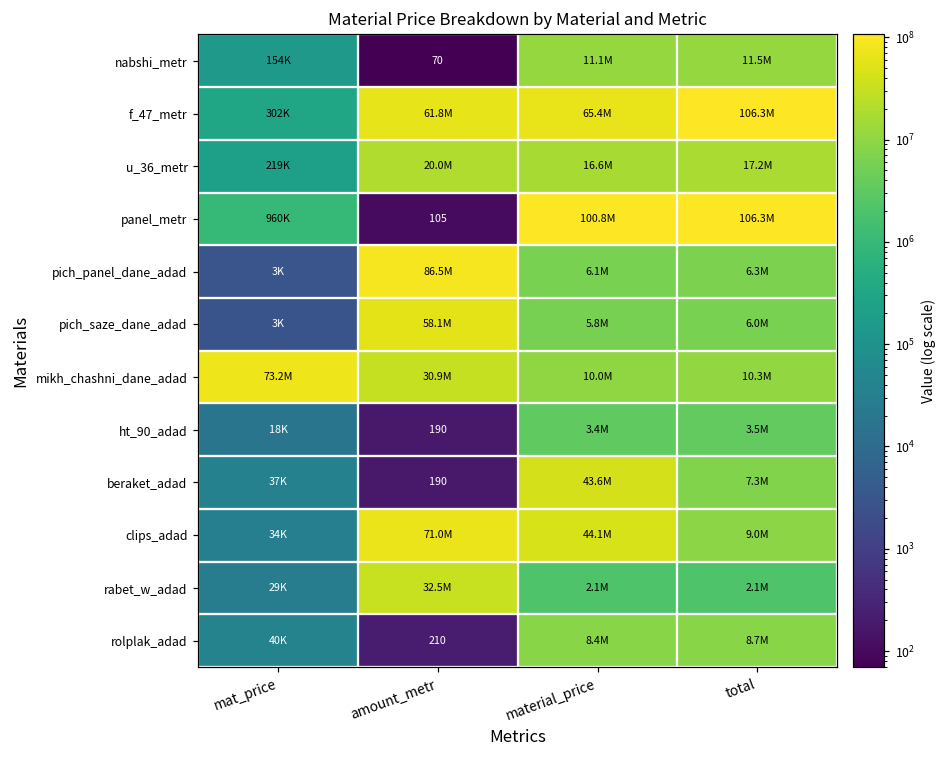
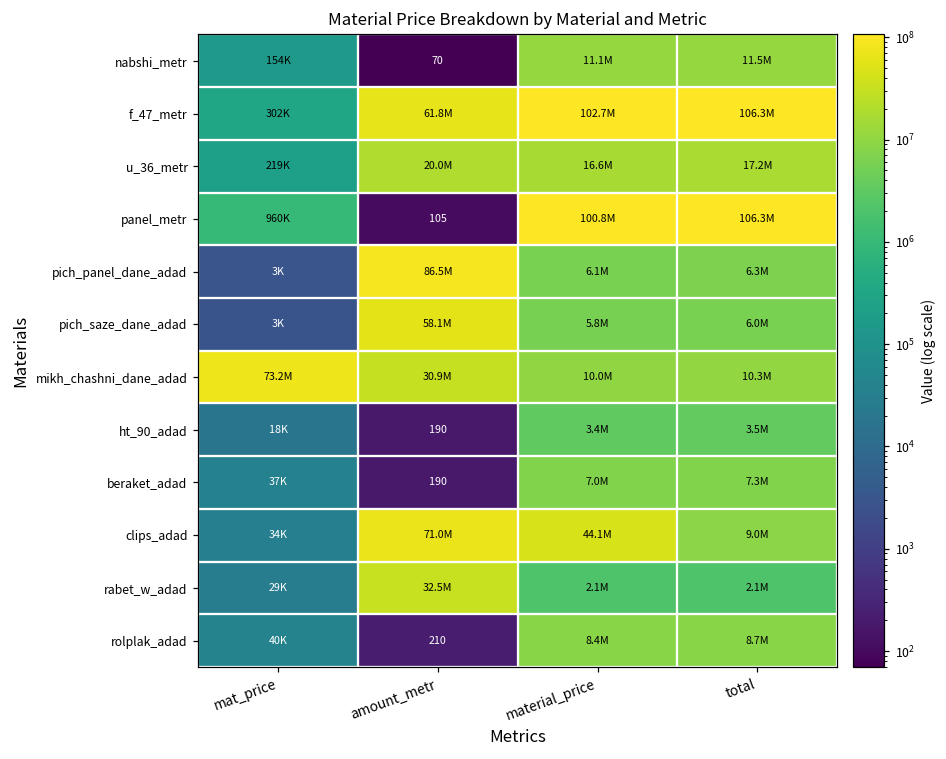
f_47_metr, material_price: 65.4M -> 102.7M
beraket_adad, material_price: 43.6M -> 7.0M
